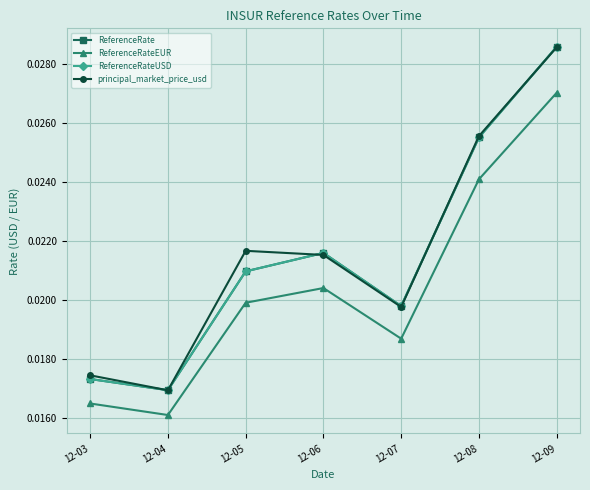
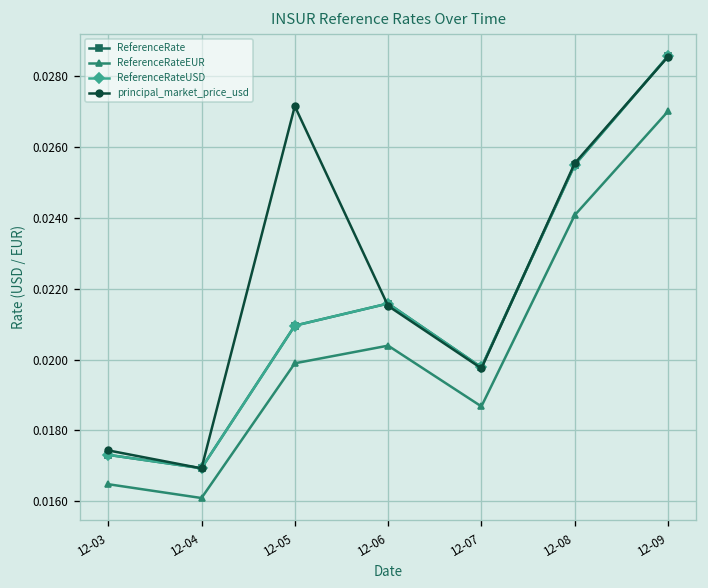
principal_market_price_usd, 12-05: 0.0217 -> 0.0272
